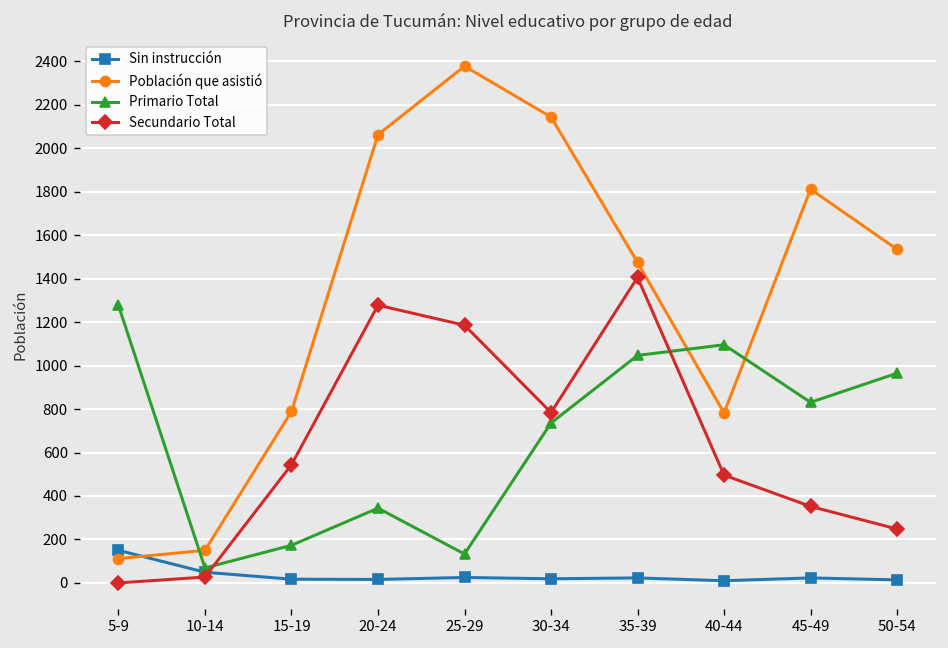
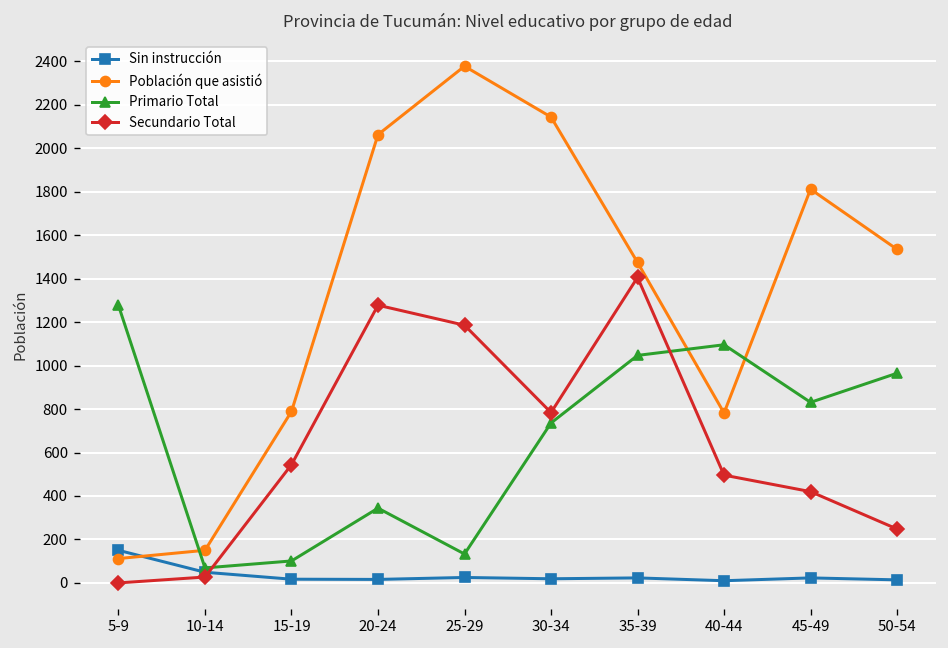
Primario Total, 15-19: 170 -> 100
Secundario Total, 45-49: 350 -> 420
